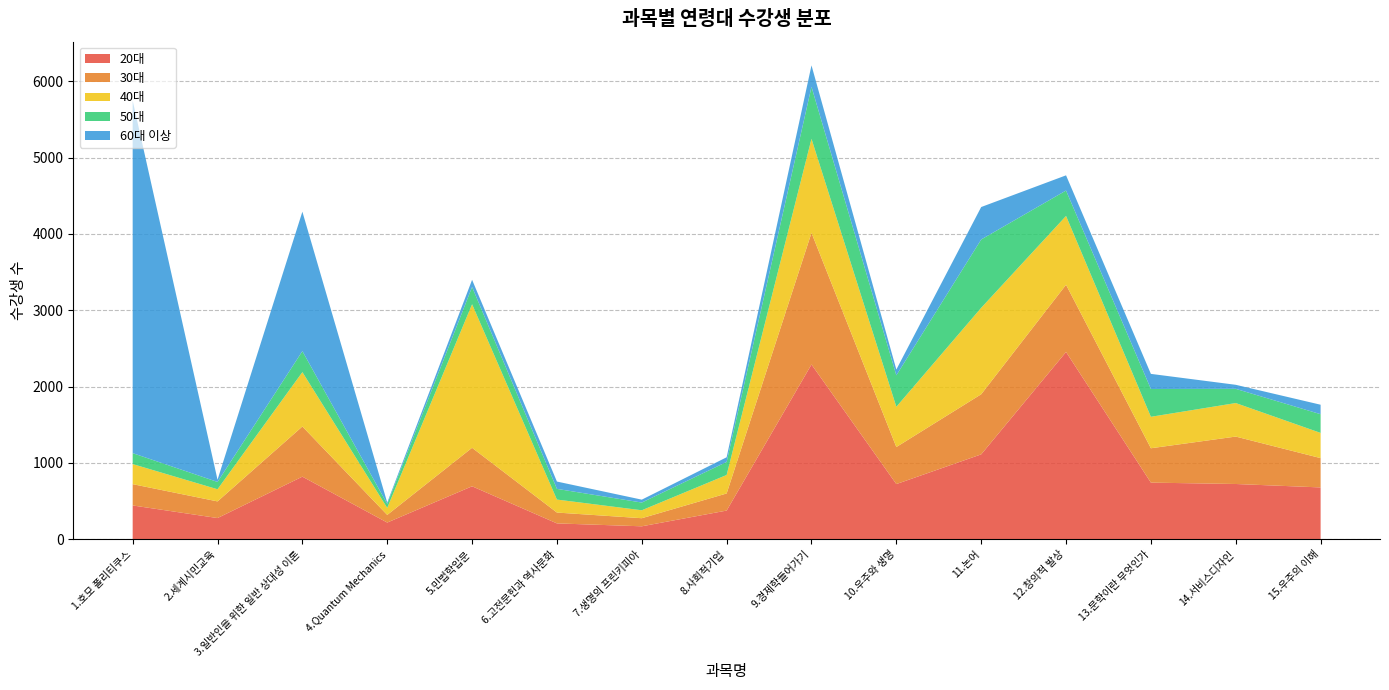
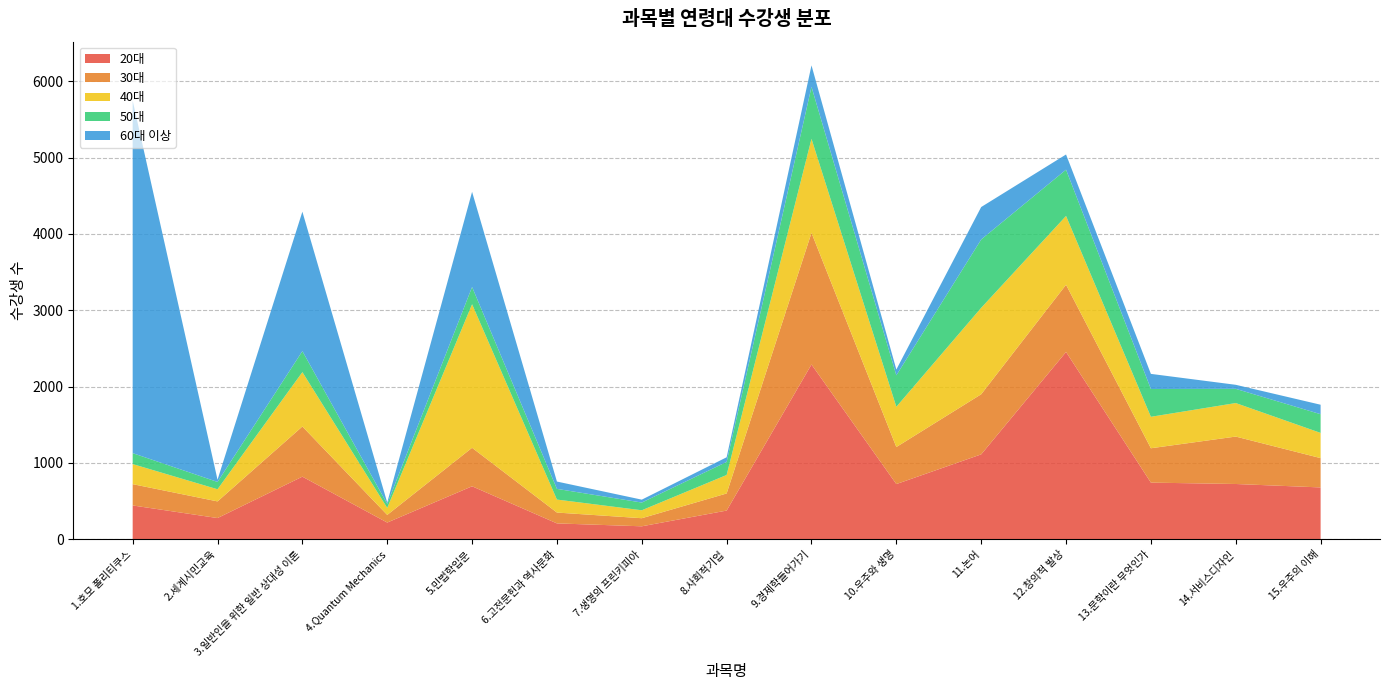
60대 이상, 5.민법학입문: 100 -> 1200
50대, 12.창의적 발상: 300 -> 600
